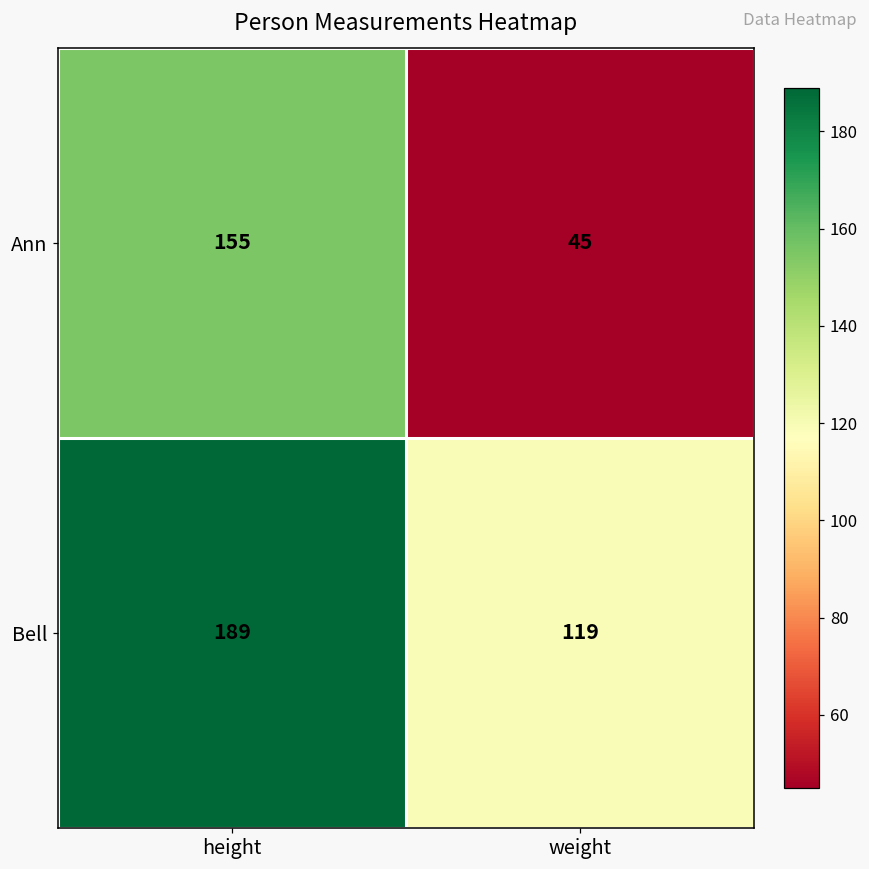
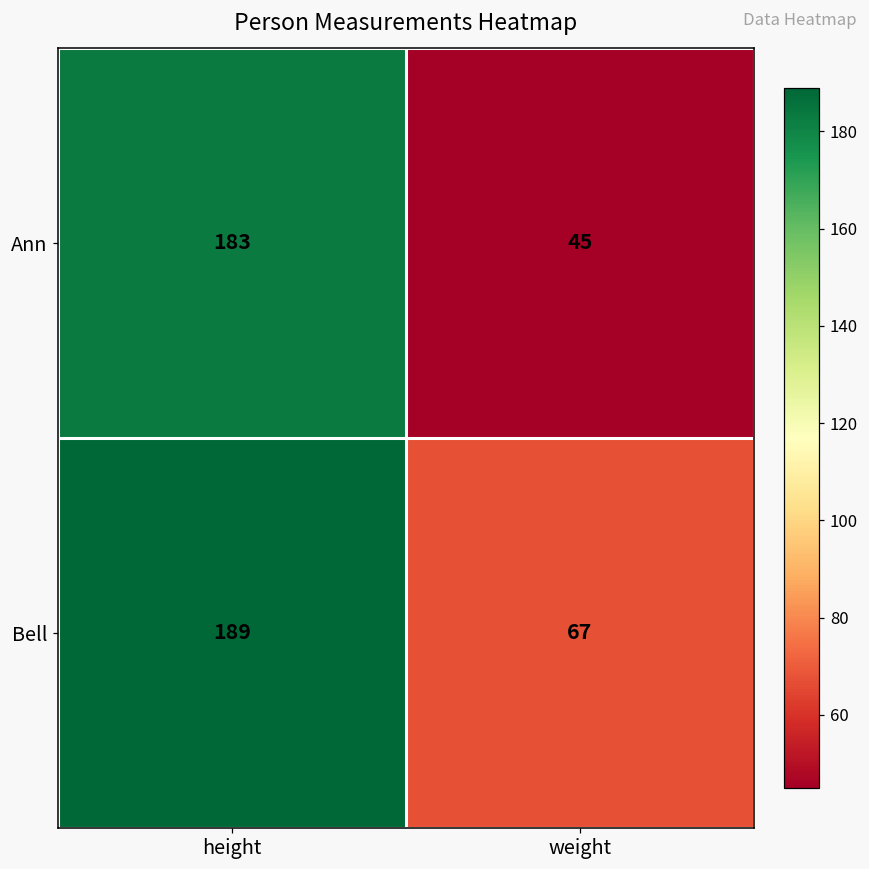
Ann, height: 155 -> 183
Bell, weight: 119 -> 67
